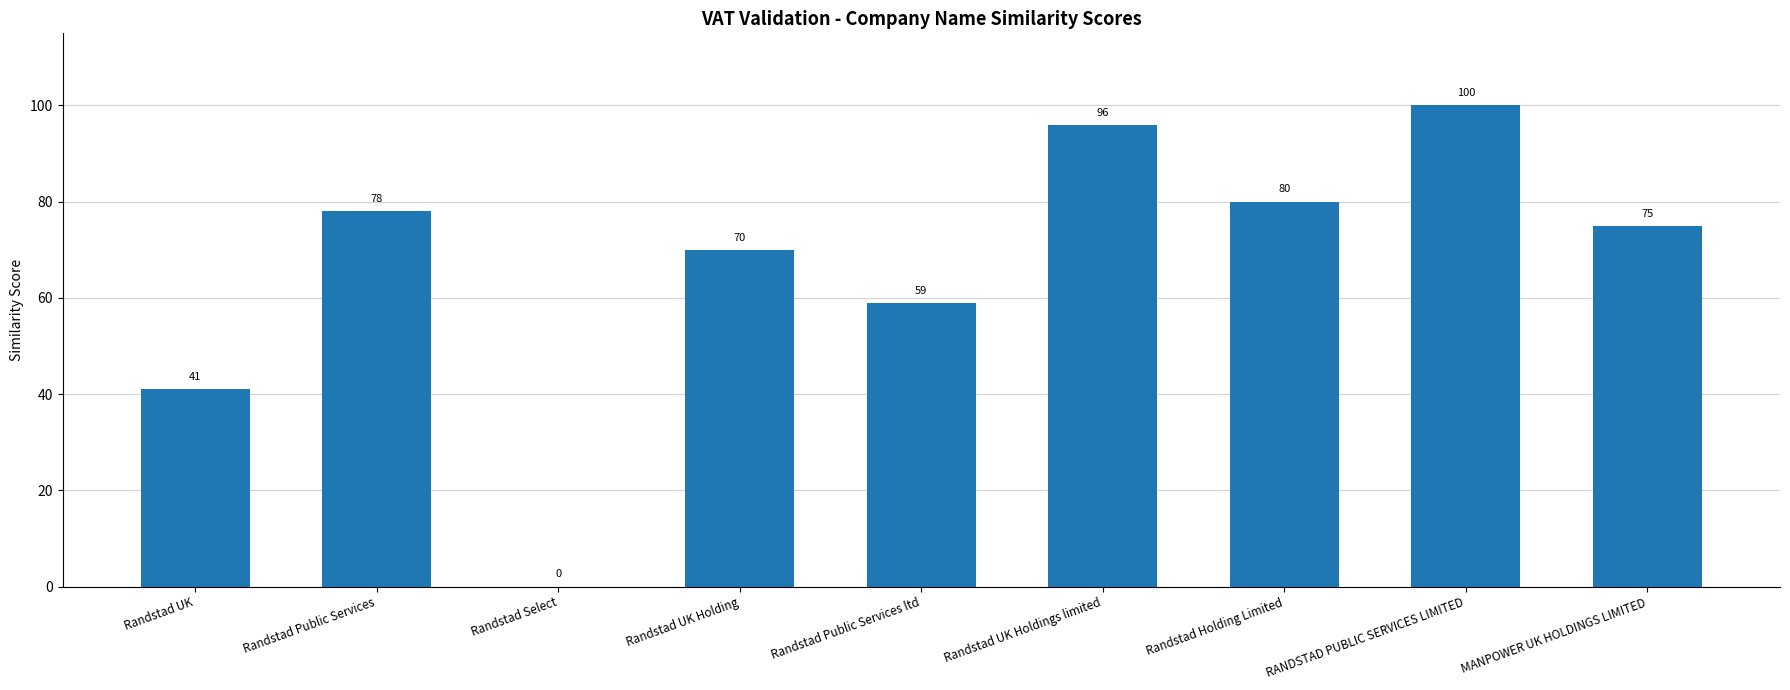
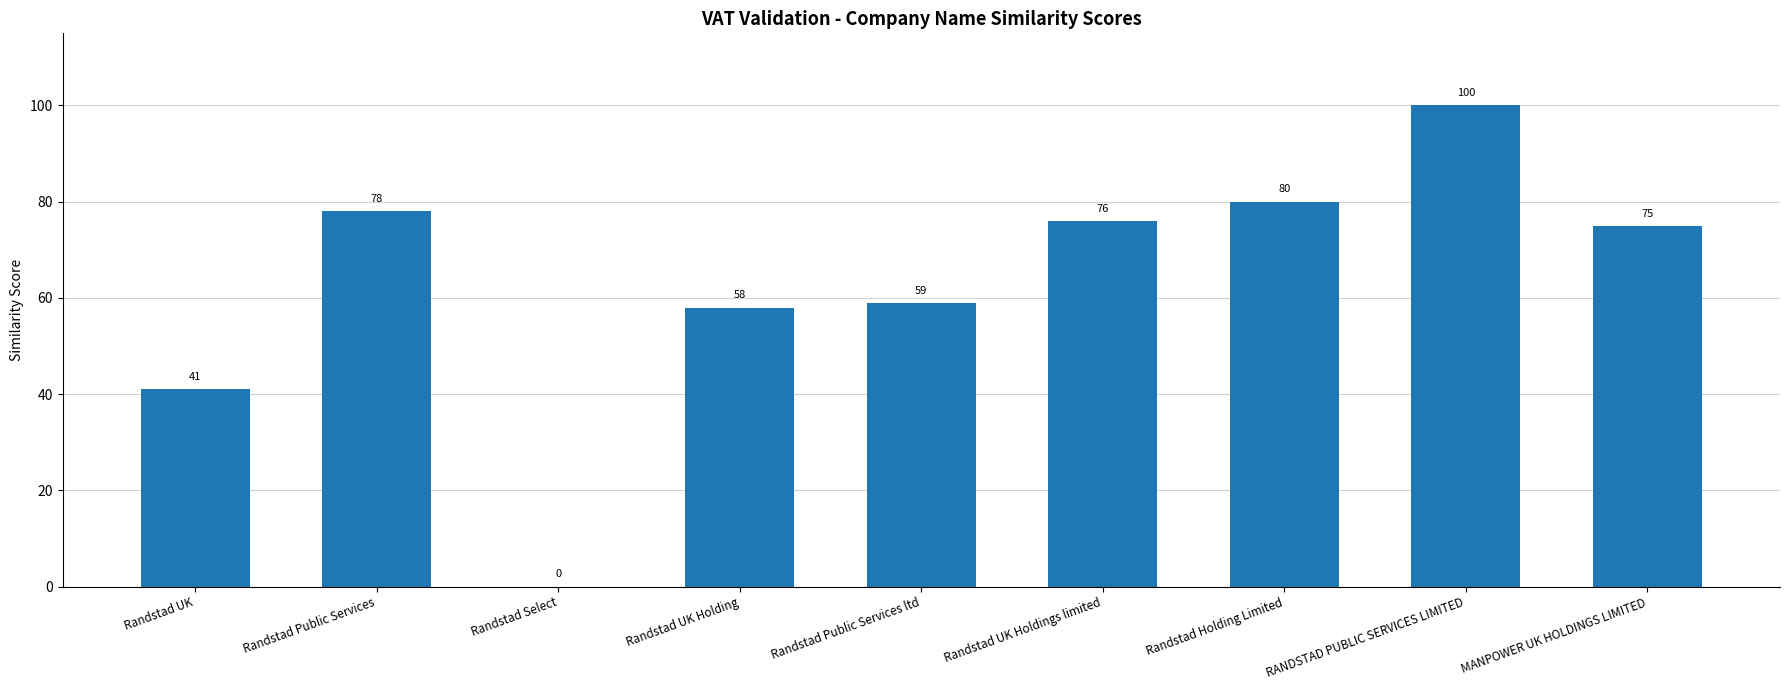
Randstad UK Holding: 70 -> 58
Randstad UK Holdings limited: 96 -> 76
